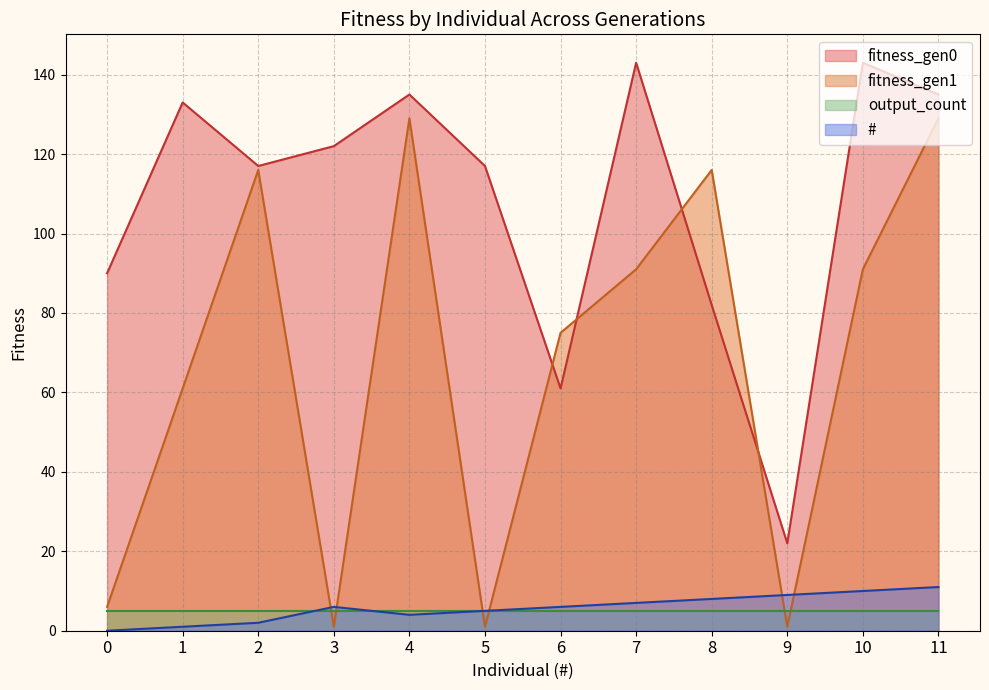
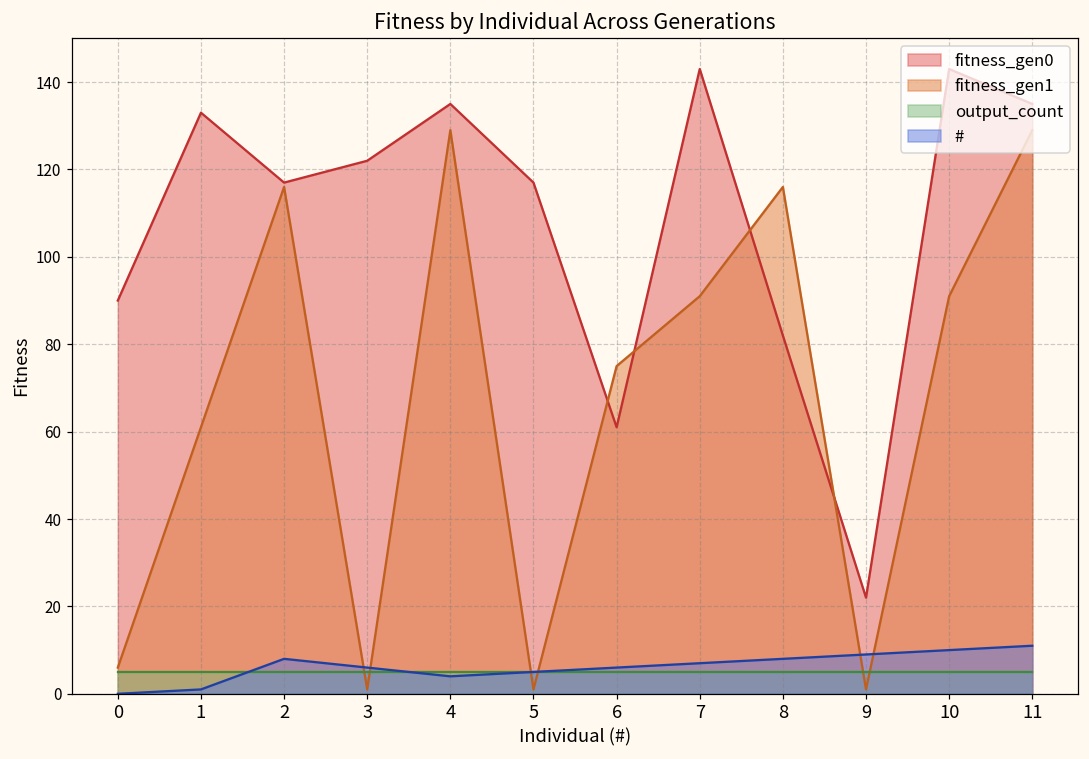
#, 2: 2 -> 8
